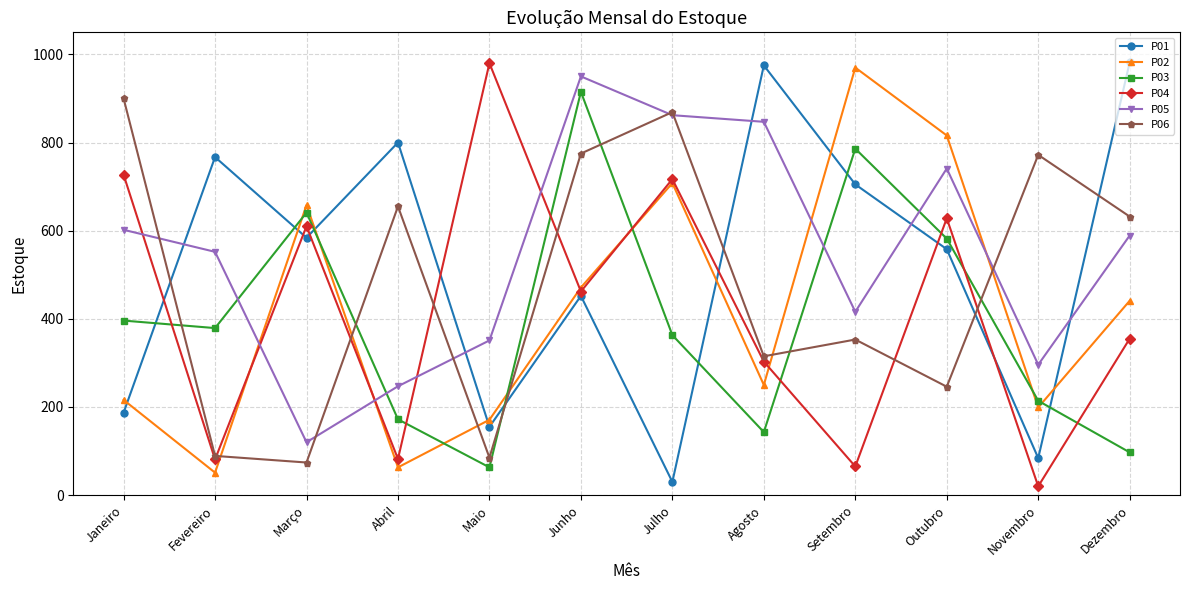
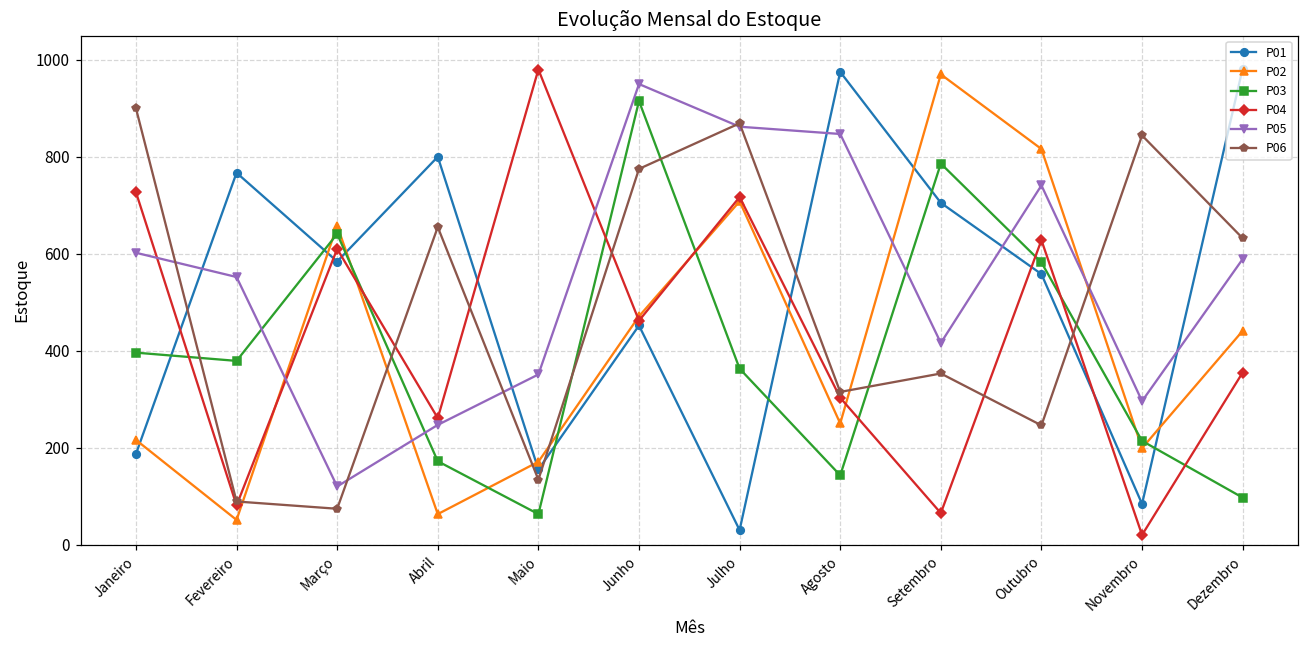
P04, Abril: 80 -> 260
P06, Maio: 90 -> 130
P06, Novembro: 770 -> 840
